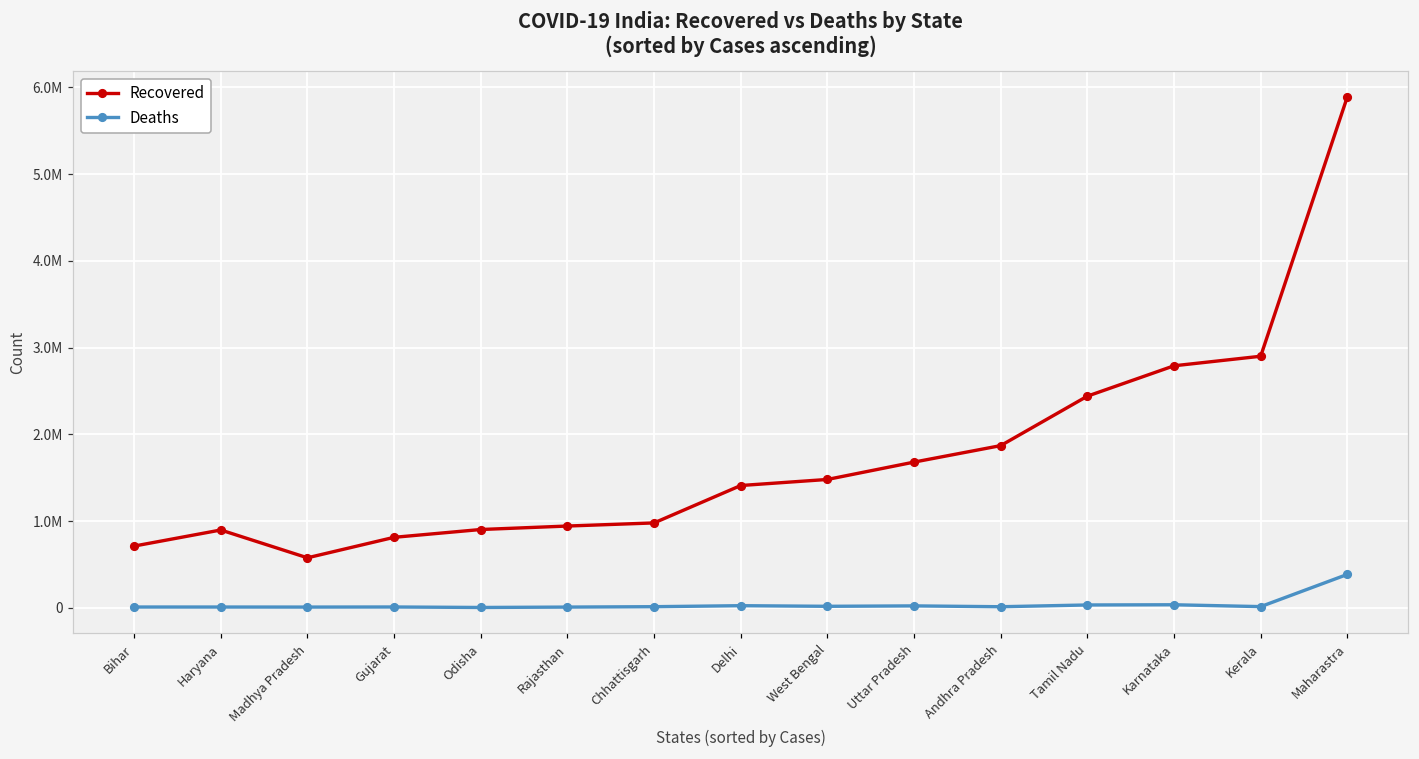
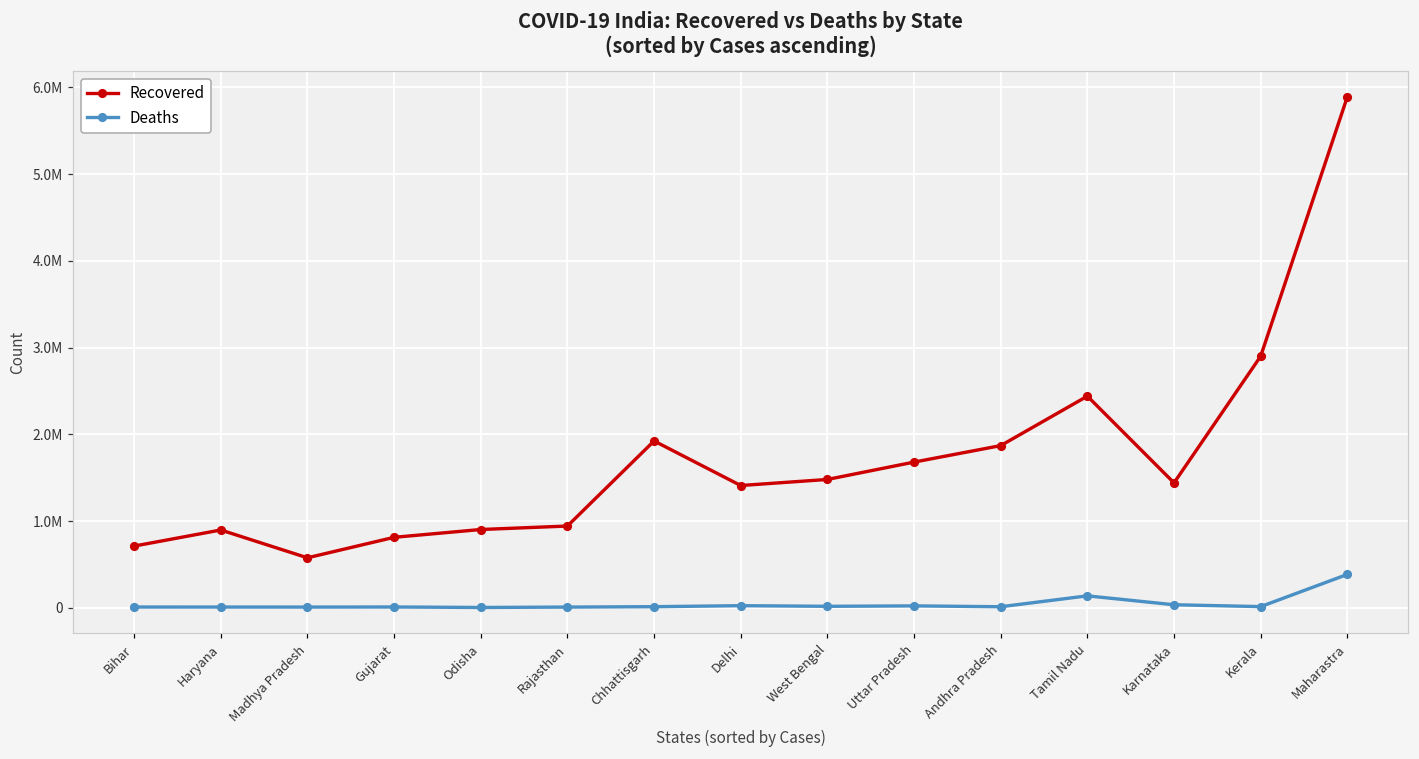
Recovered, Chhattisgarh: 1000000 -> 1900000
Deaths, Tamil Nadu: 0 -> 100000
Recovered, Karnataka: 2800000 -> 1400000
